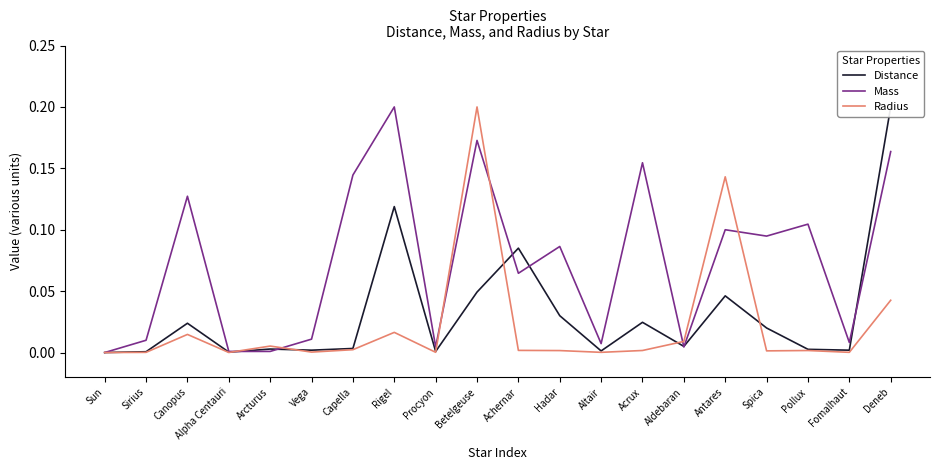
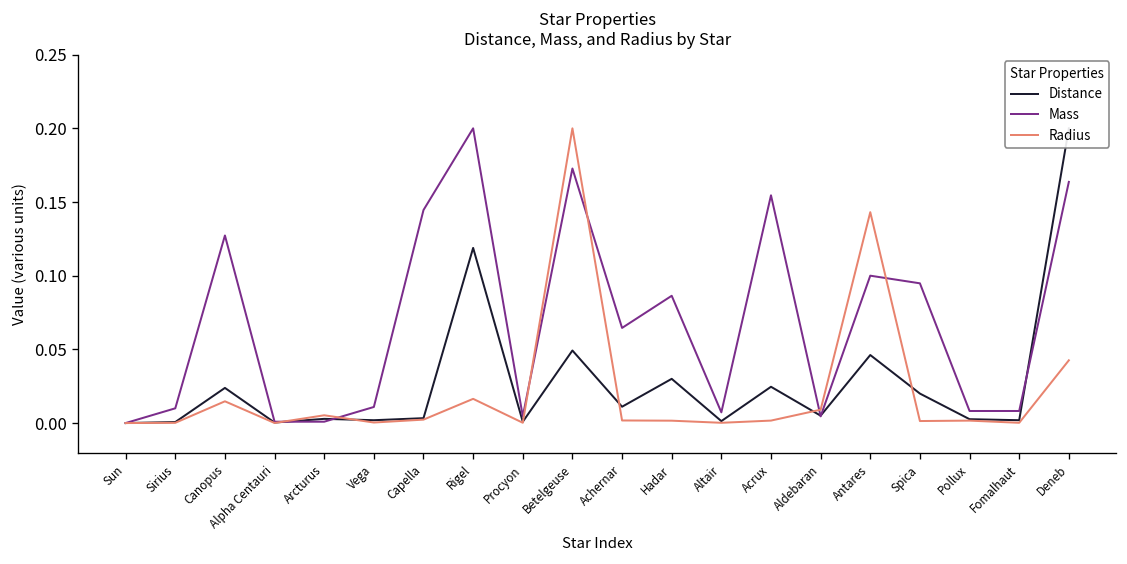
Distance, Achernar: 0.085 -> 0.011
Mass, Pollux: 0.105 -> 0.008
